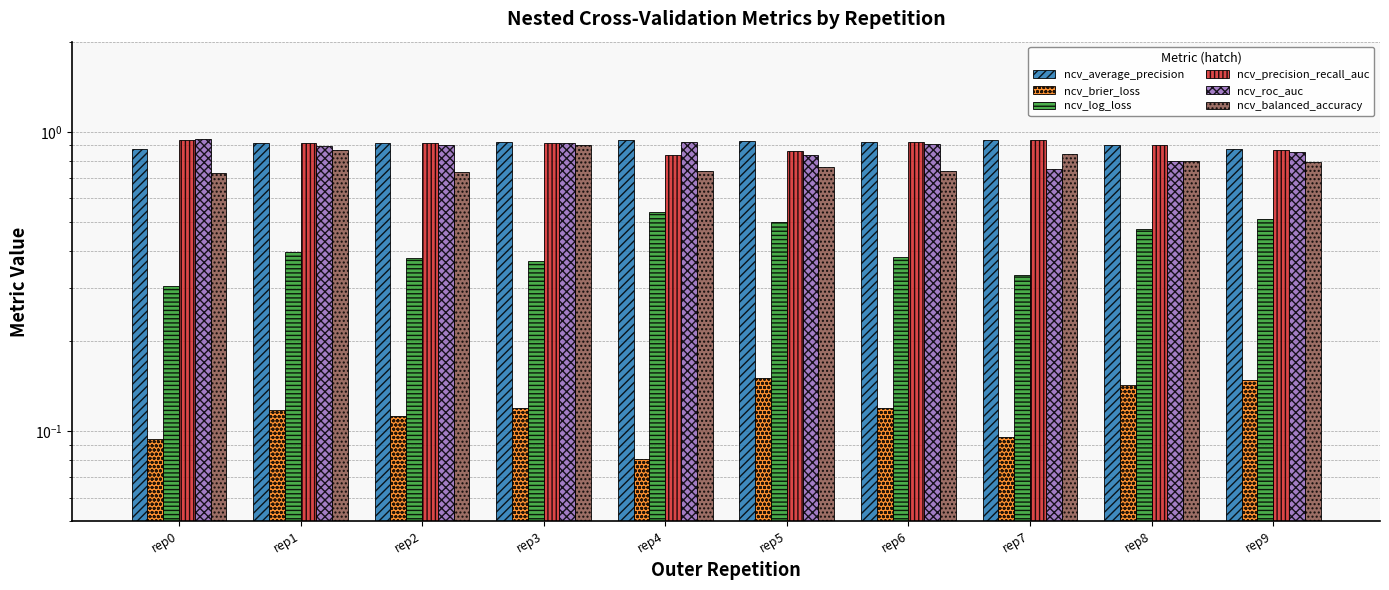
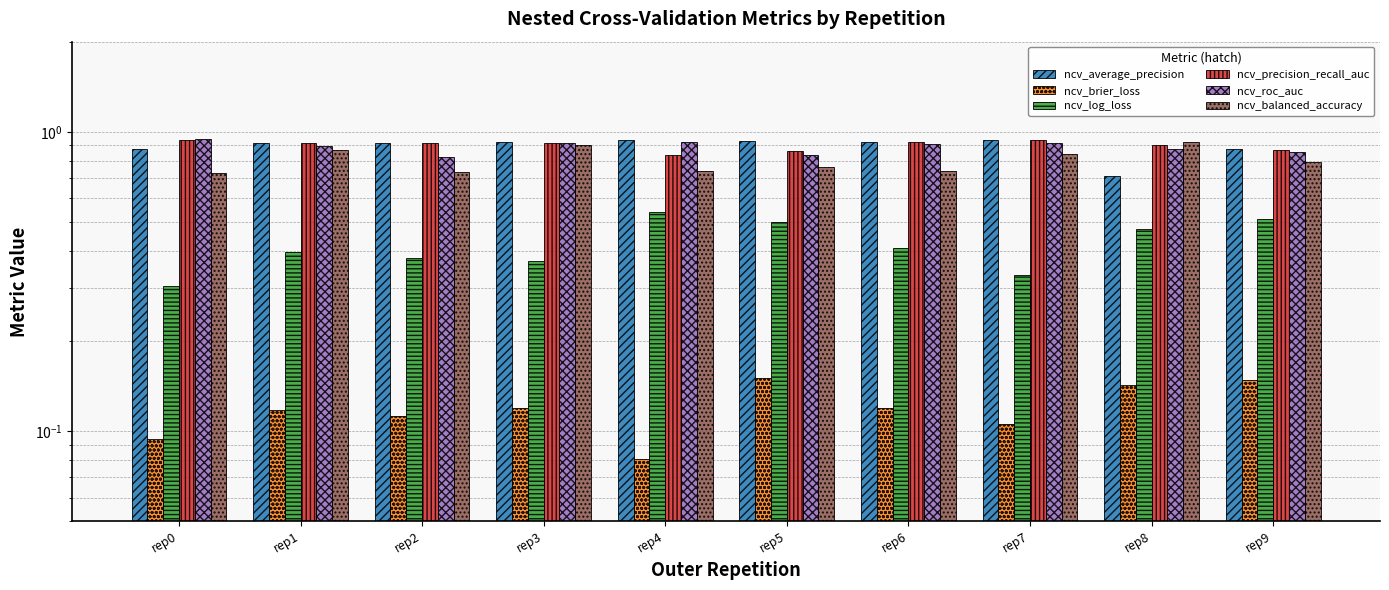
ncv_roc_auc, rep2: 0.90 -> 0.82
ncv_log_loss, rep6: 0.38 -> 0.41
ncv_brier_loss, rep7: 0.096 -> 0.106
ncv_roc_auc, rep7: 0.75 -> 0.92
ncv_average_precision, rep8: 0.91 -> 0.71
ncv_roc_auc, rep8: 0.80 -> 0.88
ncv_balanced_accuracy, rep8: 0.80 -> 0.92
